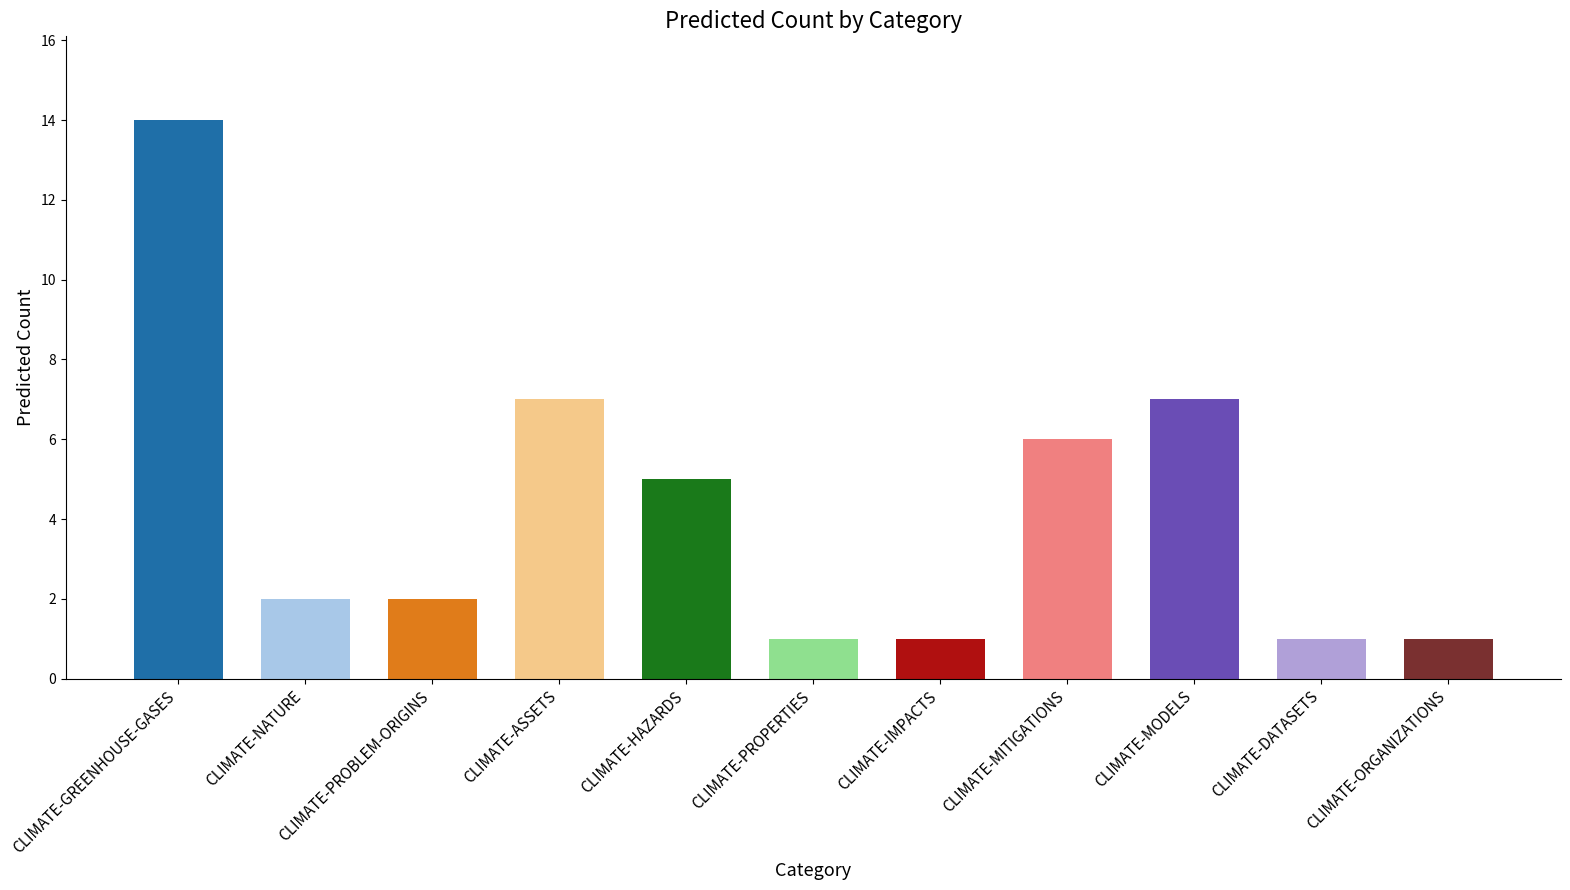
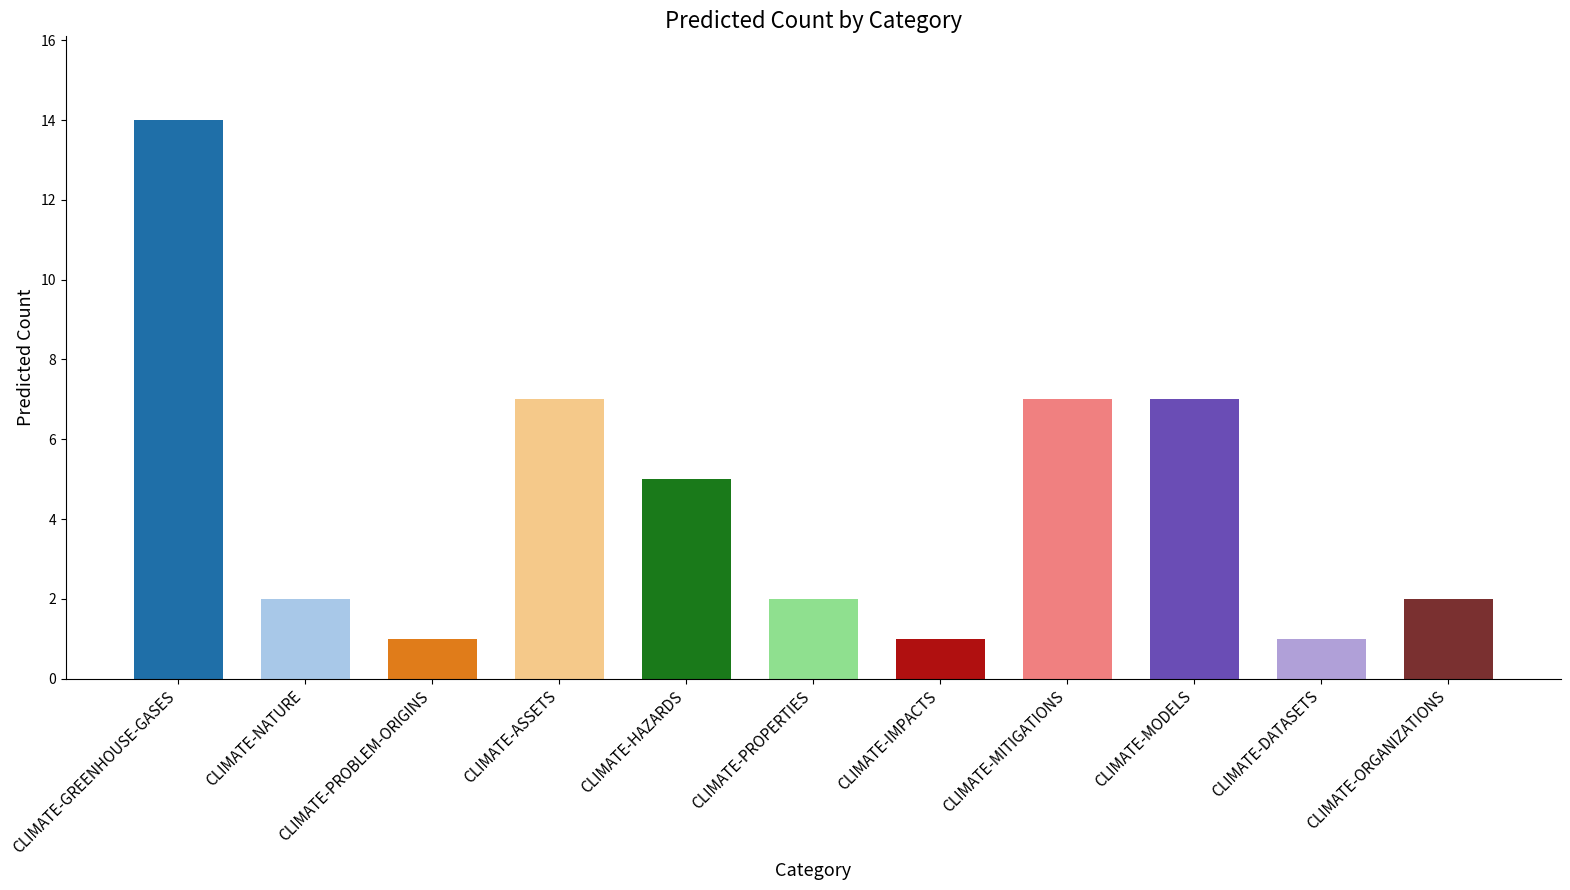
CLIMATE-PROBLEM-ORIGINS: 2 -> 1
CLIMATE-PROPERTIES: 1 -> 2
CLIMATE-MITIGATIONS: 6 -> 7
CLIMATE-ORGANIZATIONS: 1 -> 2
